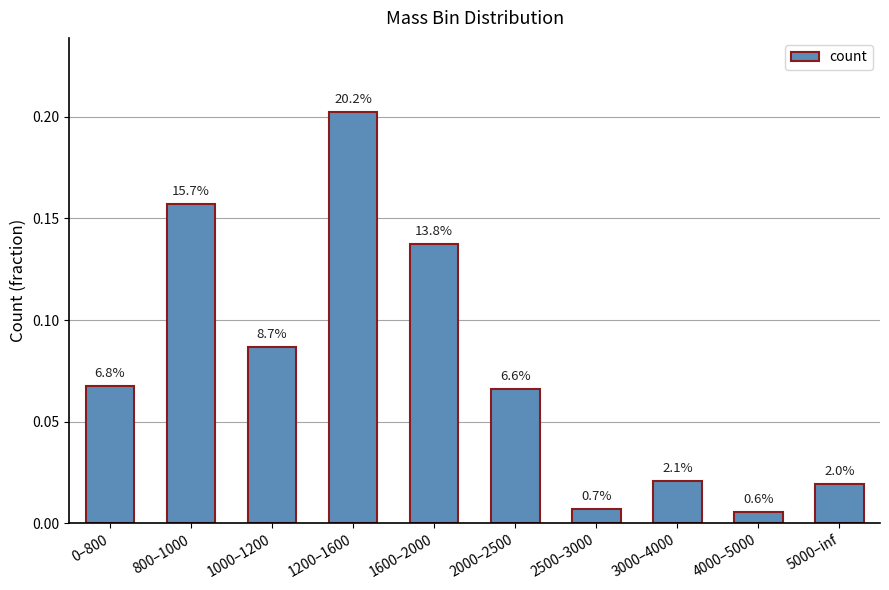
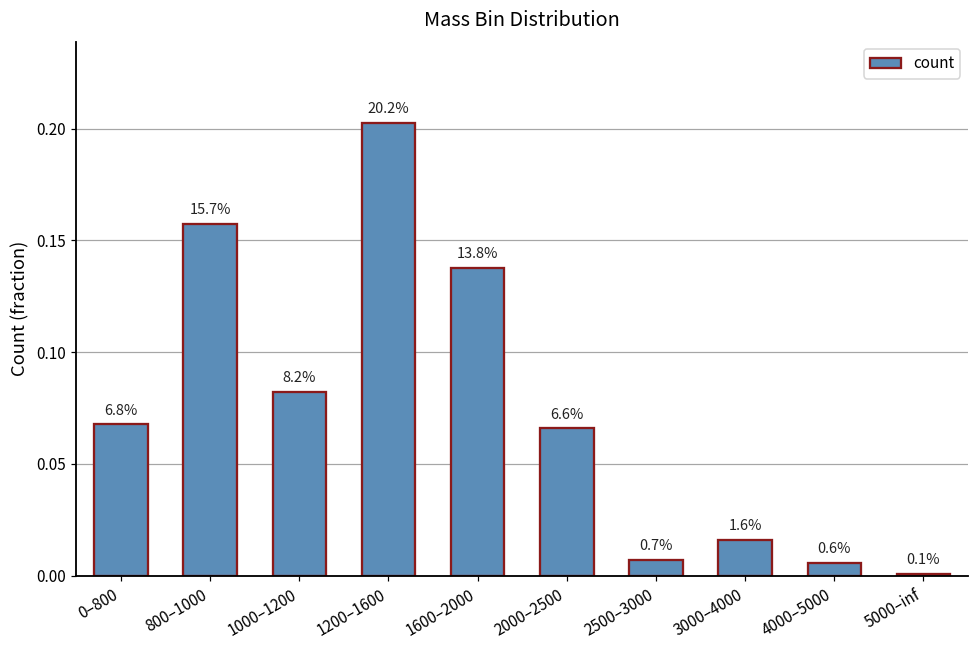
1000–1200: 8.7% -> 8.2%
3000–4000: 2.1% -> 1.6%
5000–inf: 2.0% -> 0.1%
